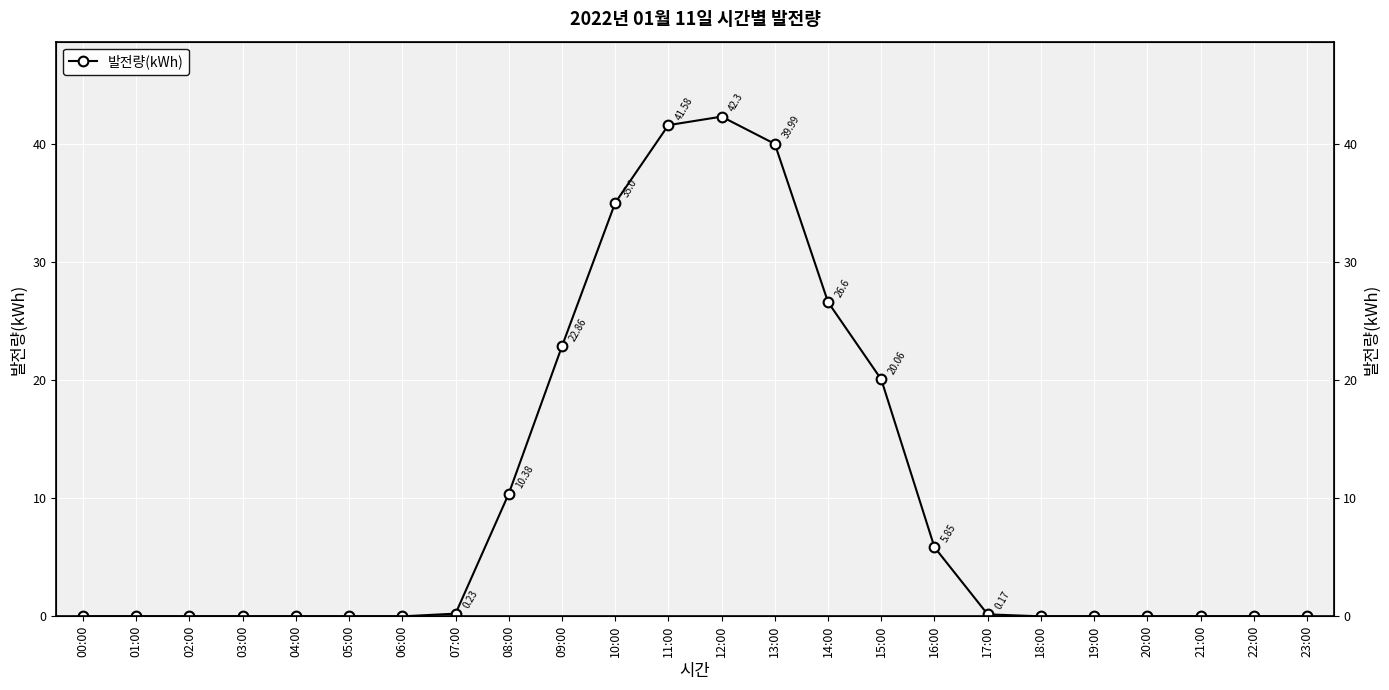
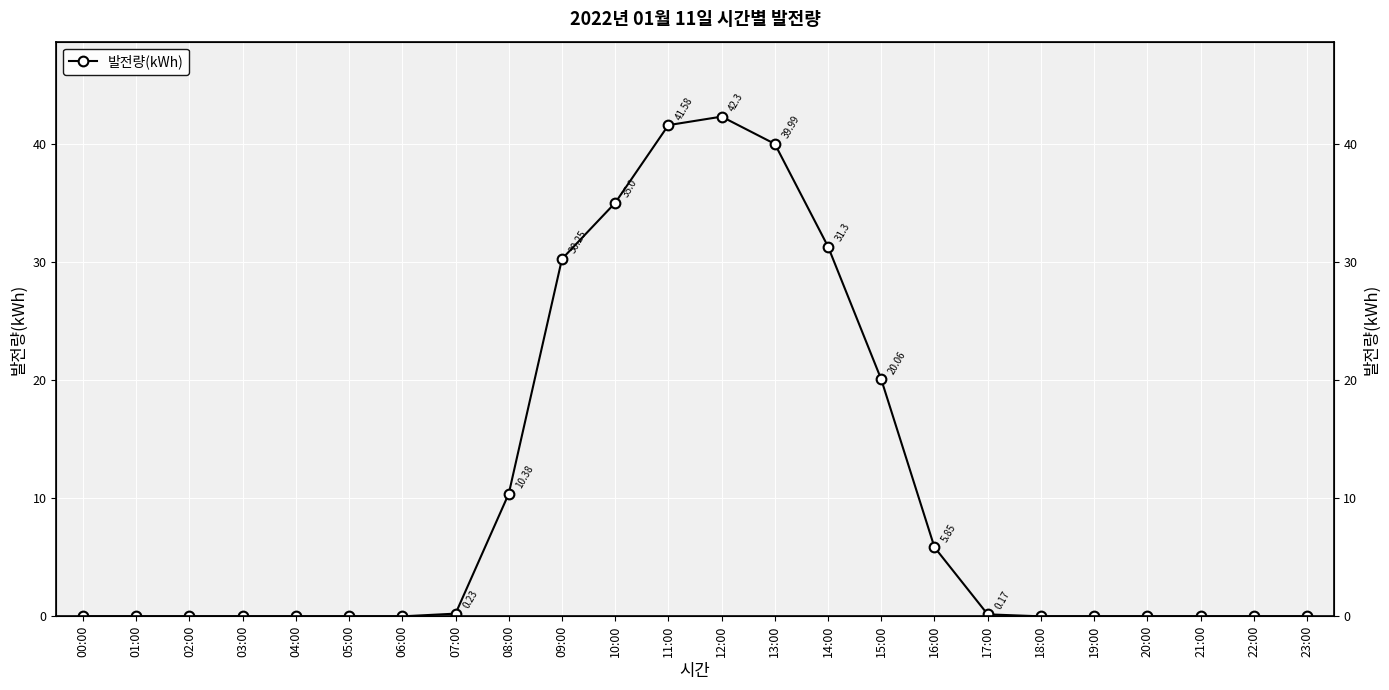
09:00: 22.86 -> 30.25
14:00: 26.6 -> 31.3
